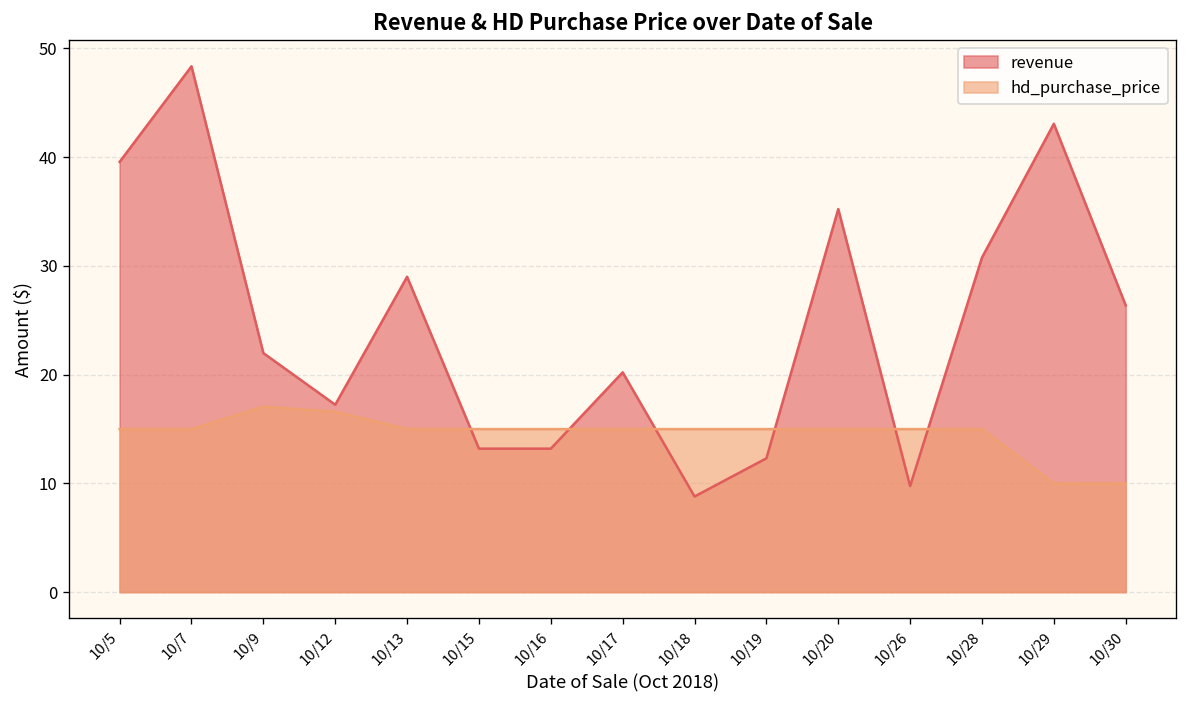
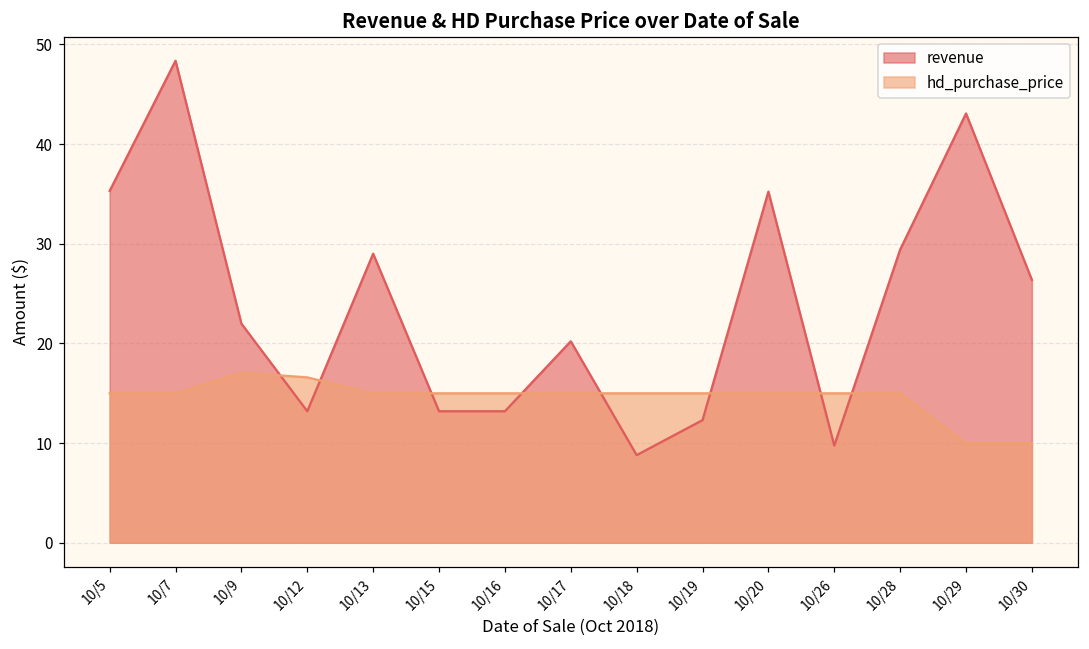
revenue, 10/5: 40 -> 35
revenue, 10/12: 17 -> 13
revenue, 10/28: 31 -> 29
